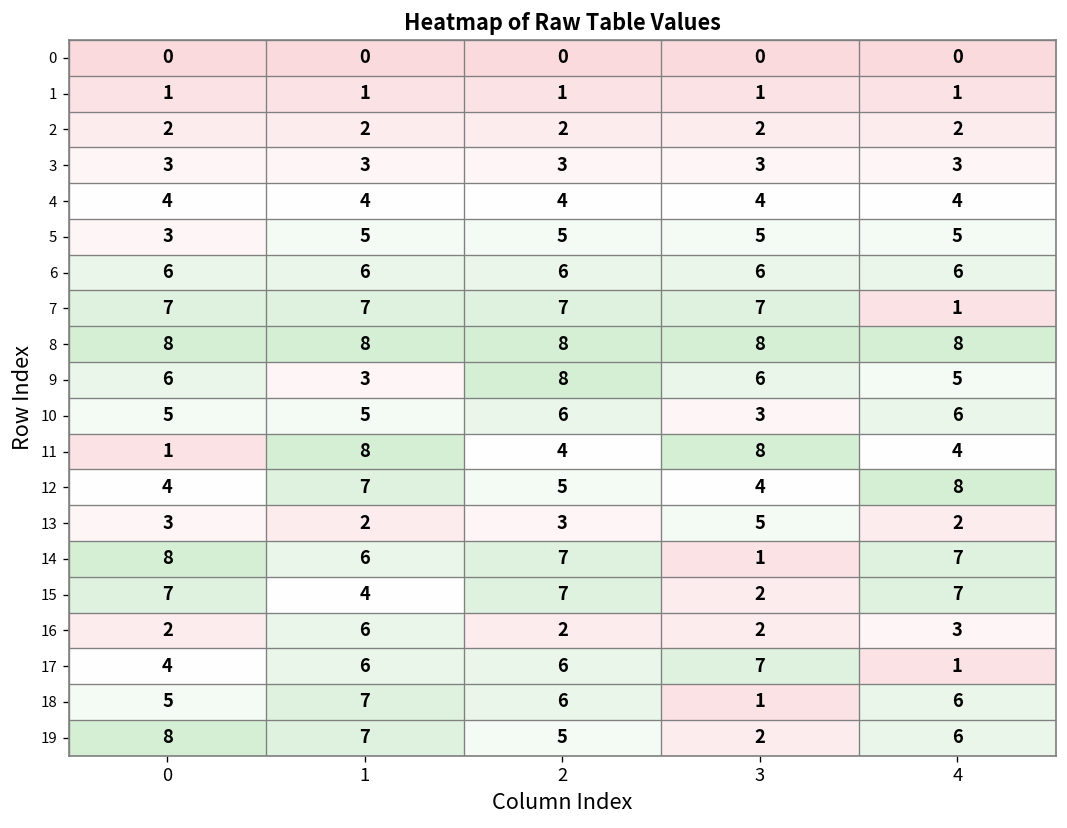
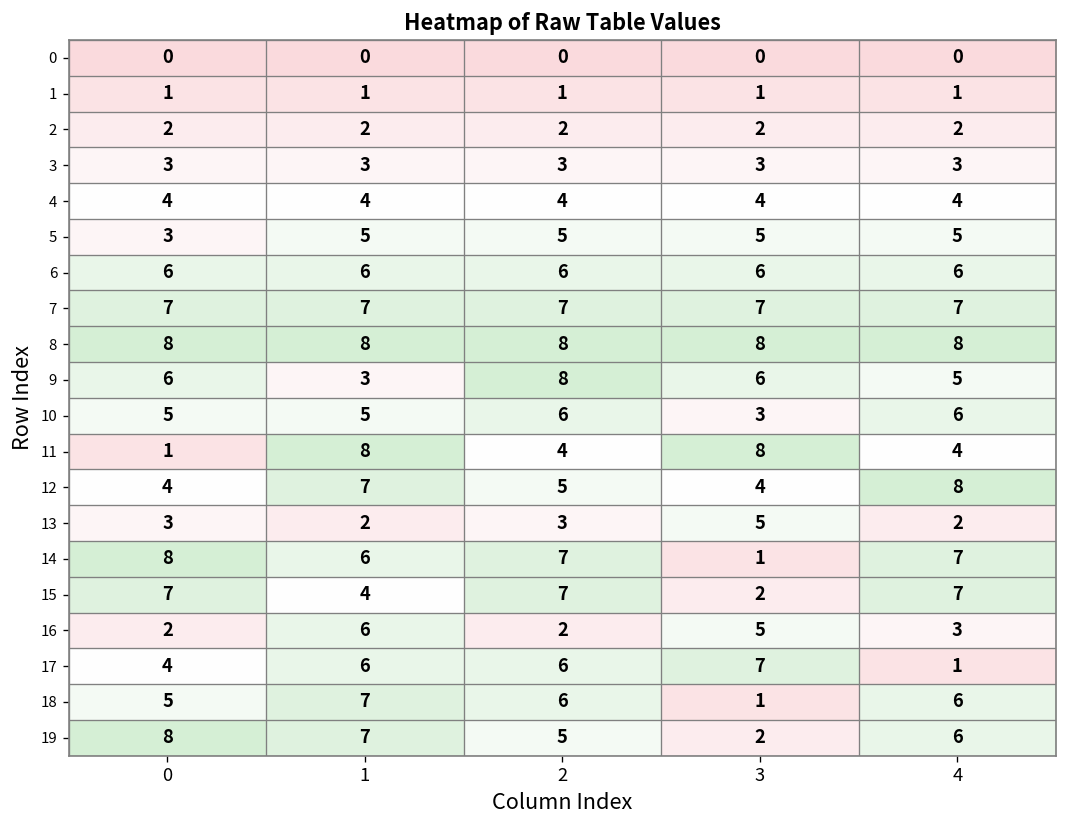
7, 4: 1 -> 7
16, 3: 2 -> 5
